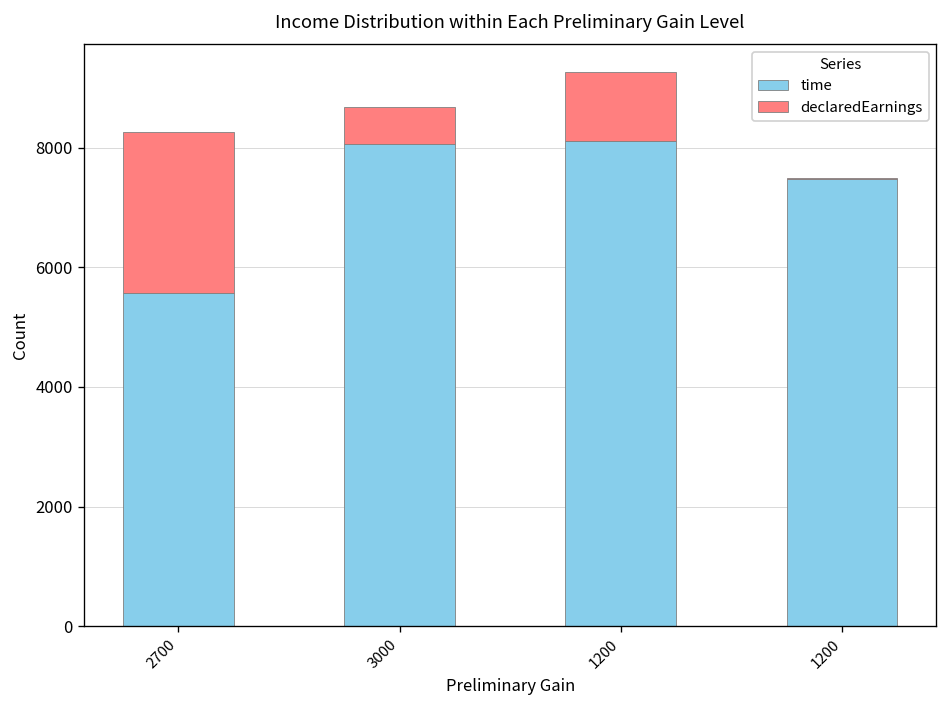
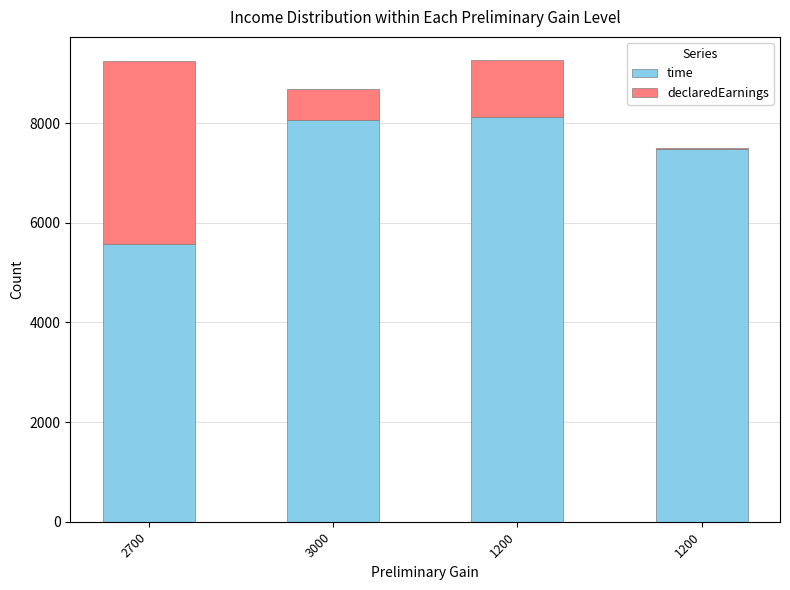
declaredEarnings, 2700: 2700 -> 3700
